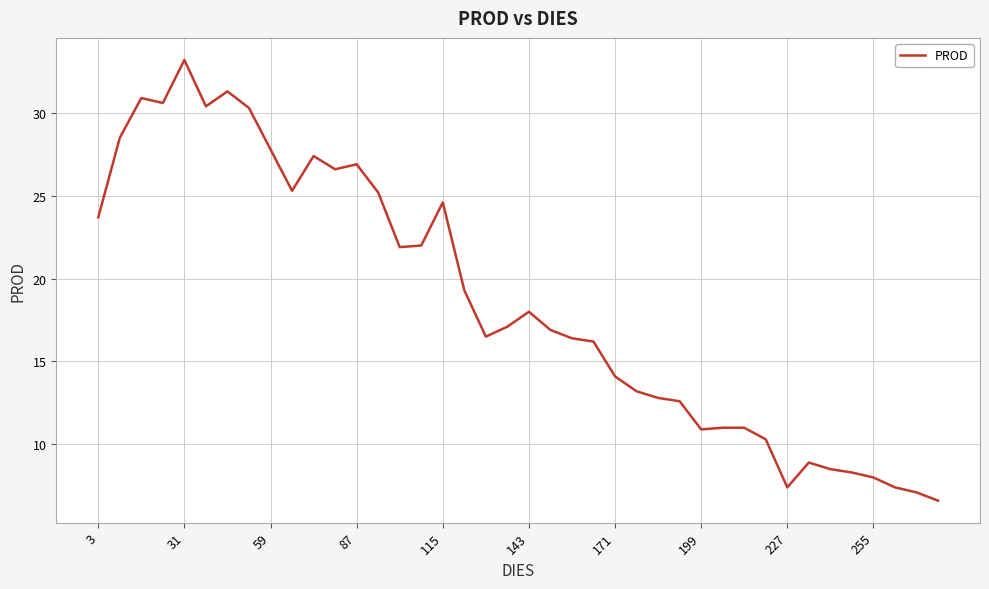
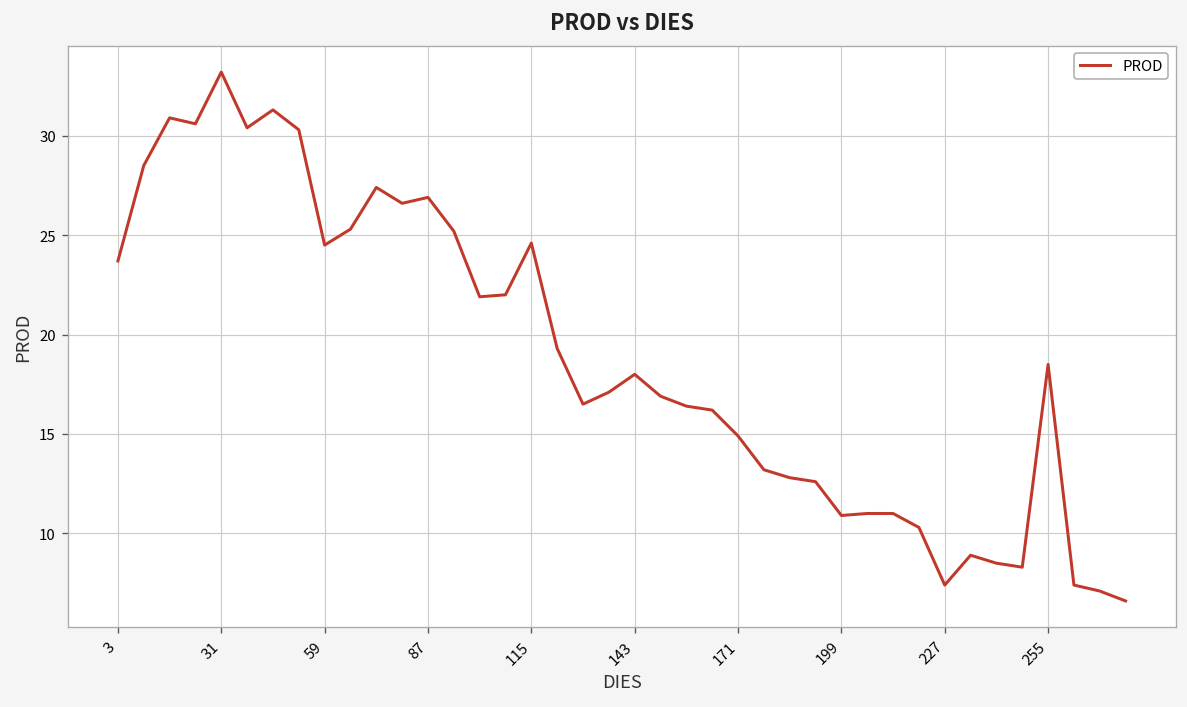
59: 27.8 -> 24.5
171: 14.1 -> 14.9
255: 8.0 -> 18.5
